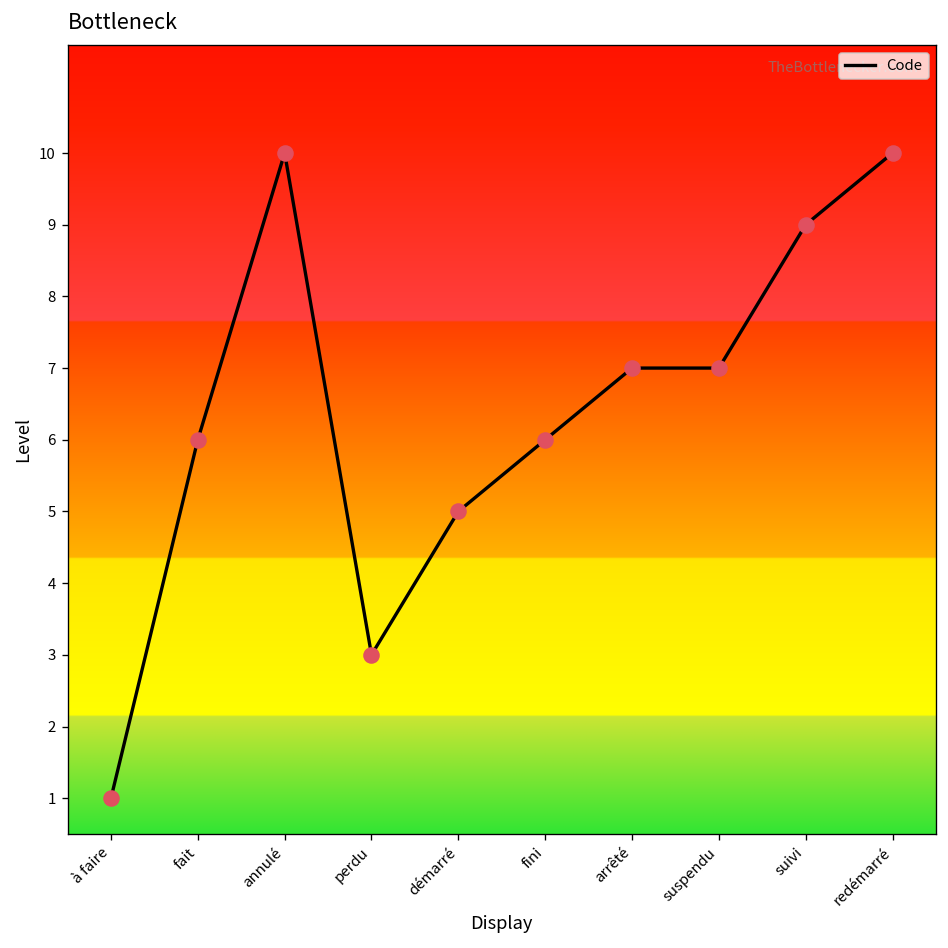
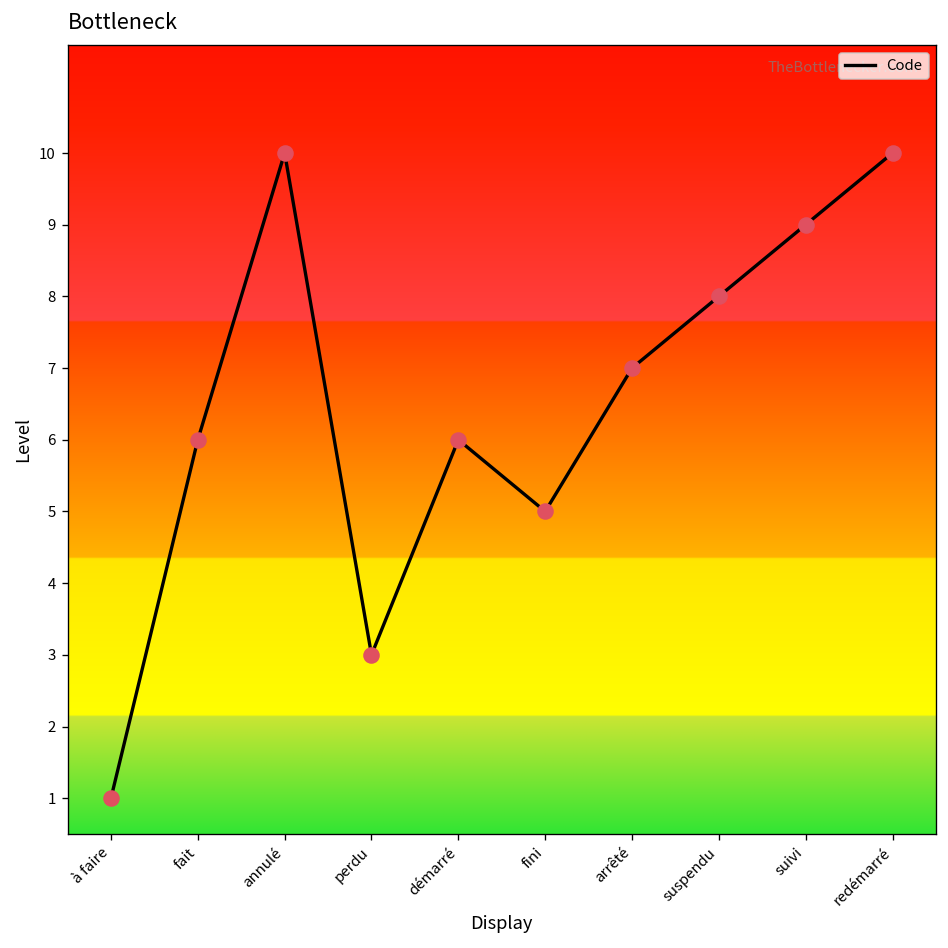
démarré: 5 -> 6
fini: 6 -> 5
suspendu: 7 -> 8
